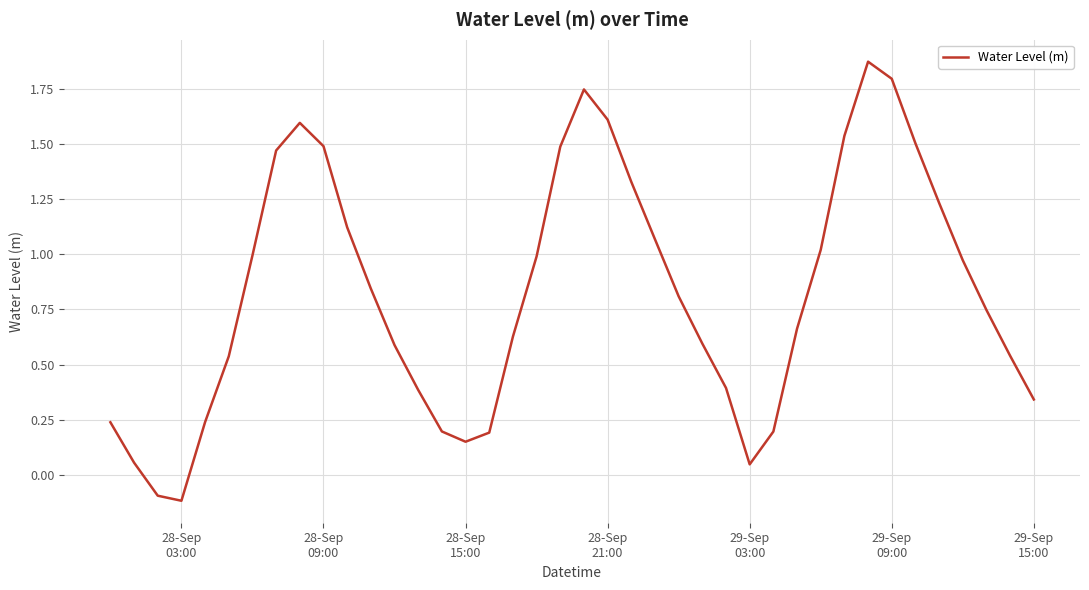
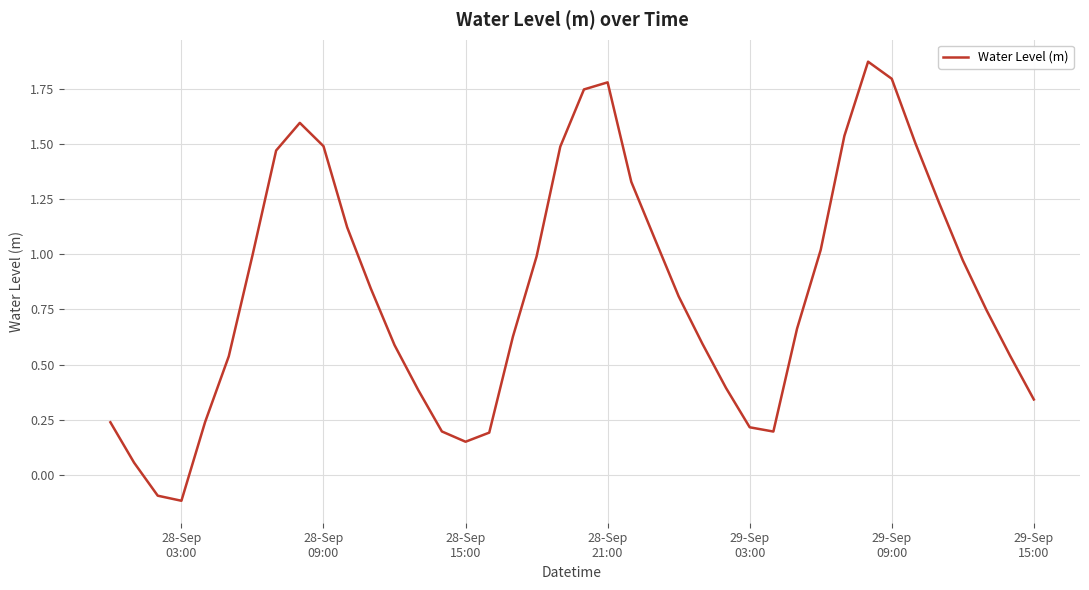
28-Sep 21:00: 1.61 -> 1.78
29-Sep 03:00: 0.05 -> 0.22
